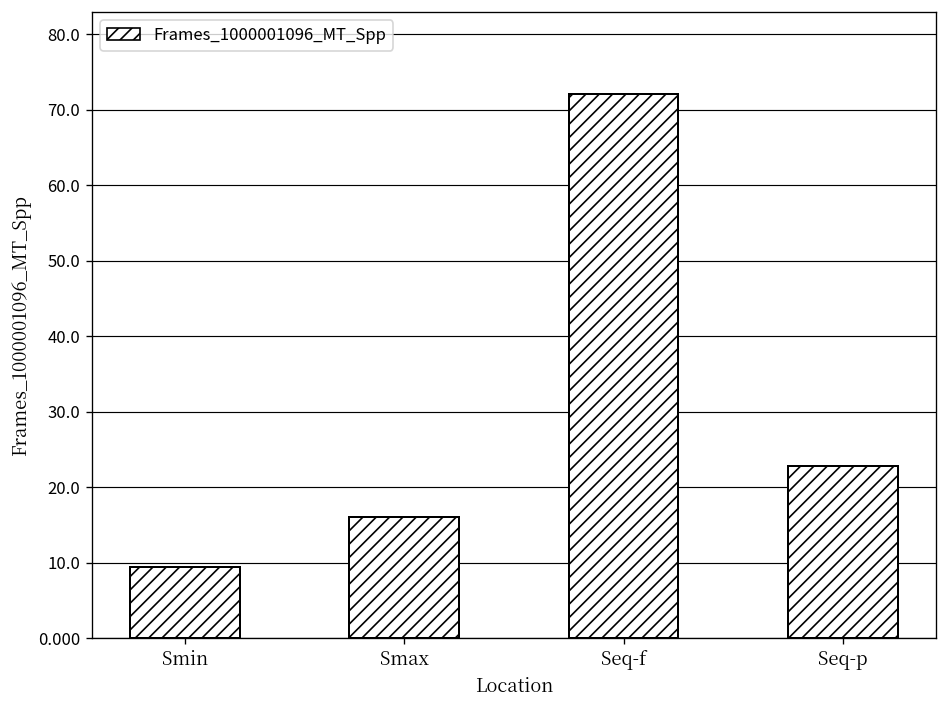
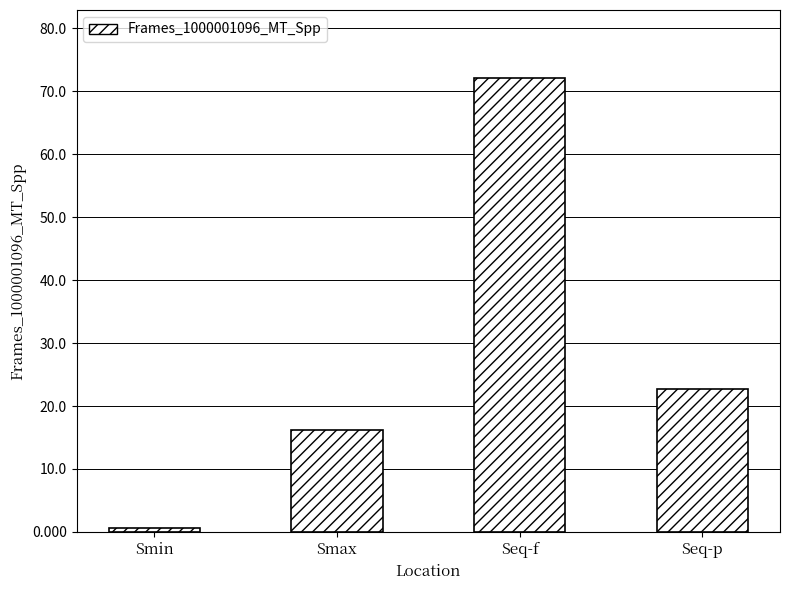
Smin: 9 -> 1
